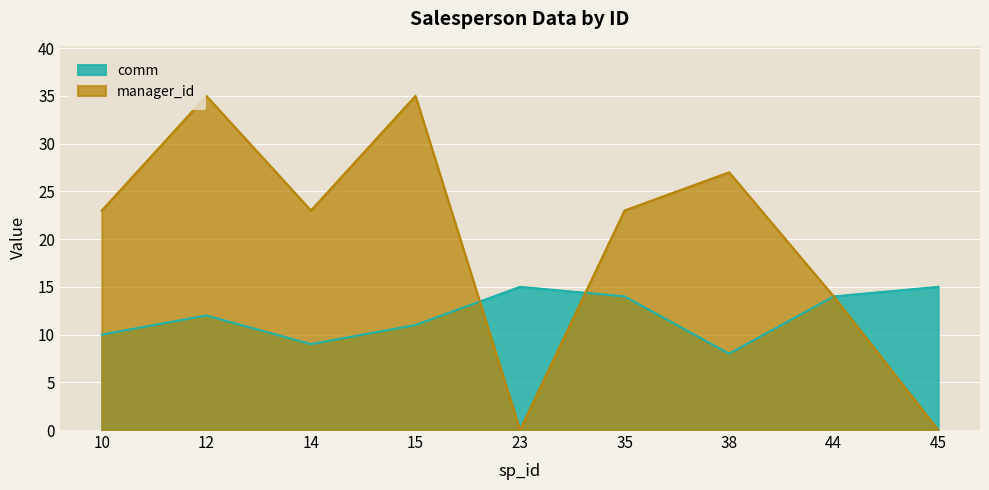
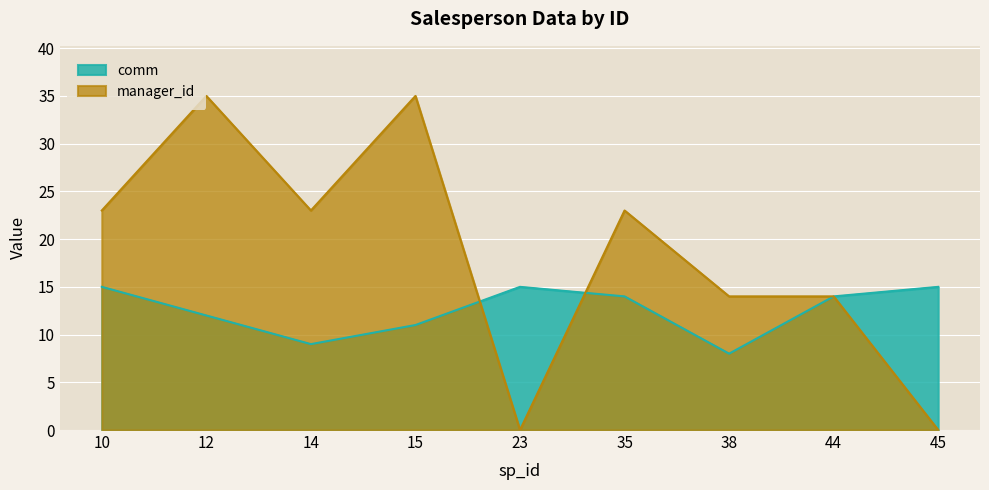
comm, 10: 10 -> 15
manager_id, 38: 27 -> 14
